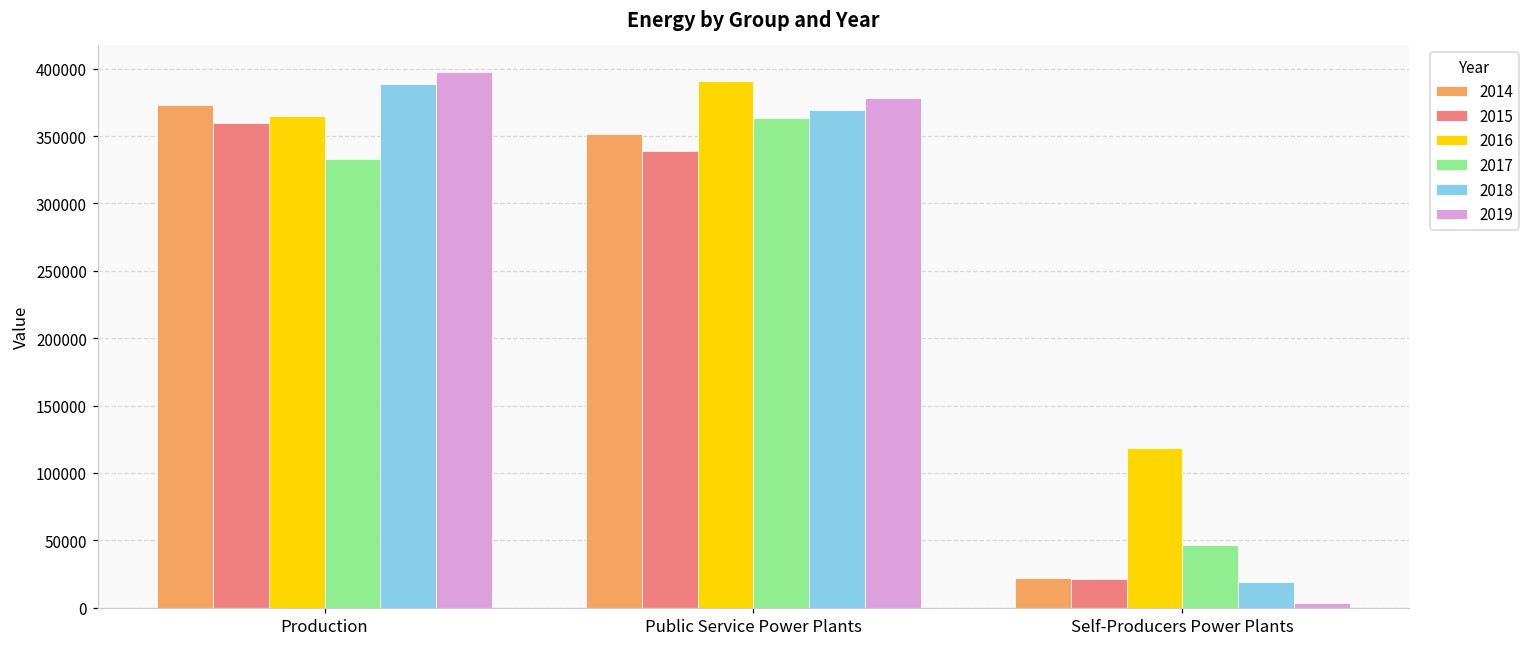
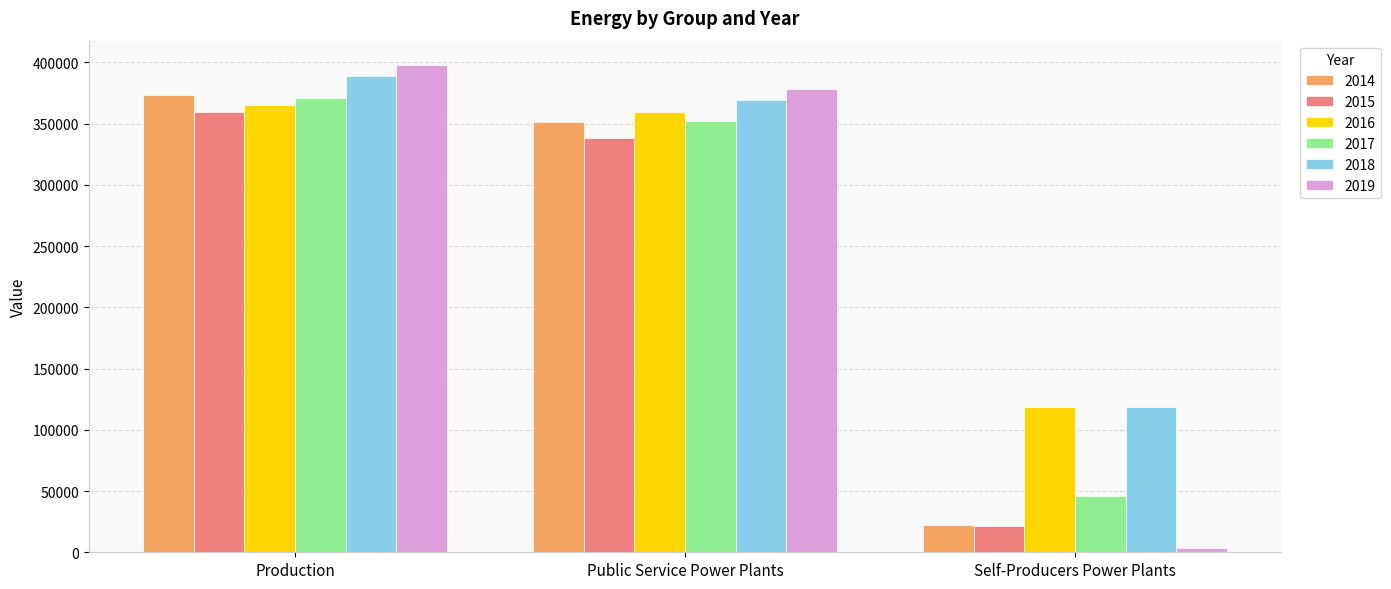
2017, Production: 333000 -> 371000
2016, Public Service Power Plants: 391000 -> 359000
2017, Public Service Power Plants: 363000 -> 352000
2018, Self-Producers Power Plants: 19000 -> 118000
